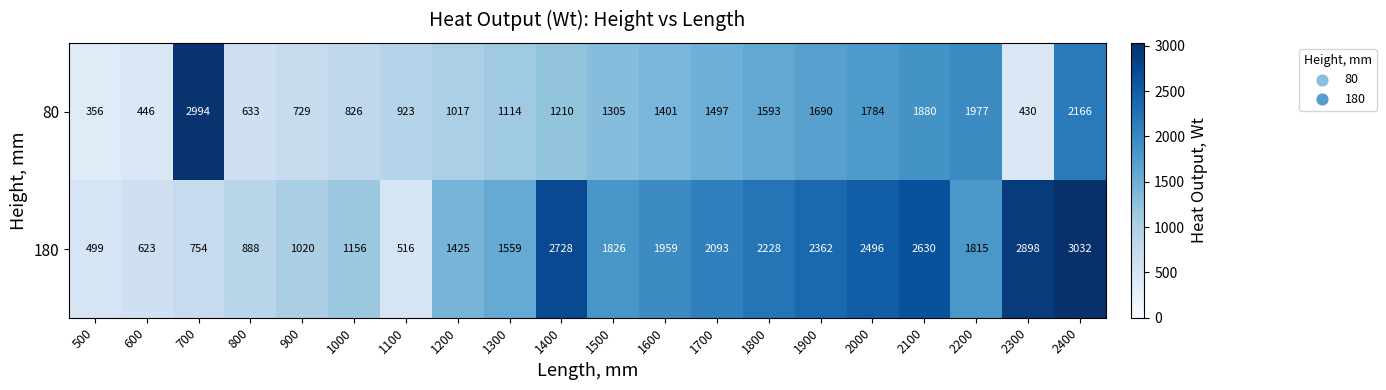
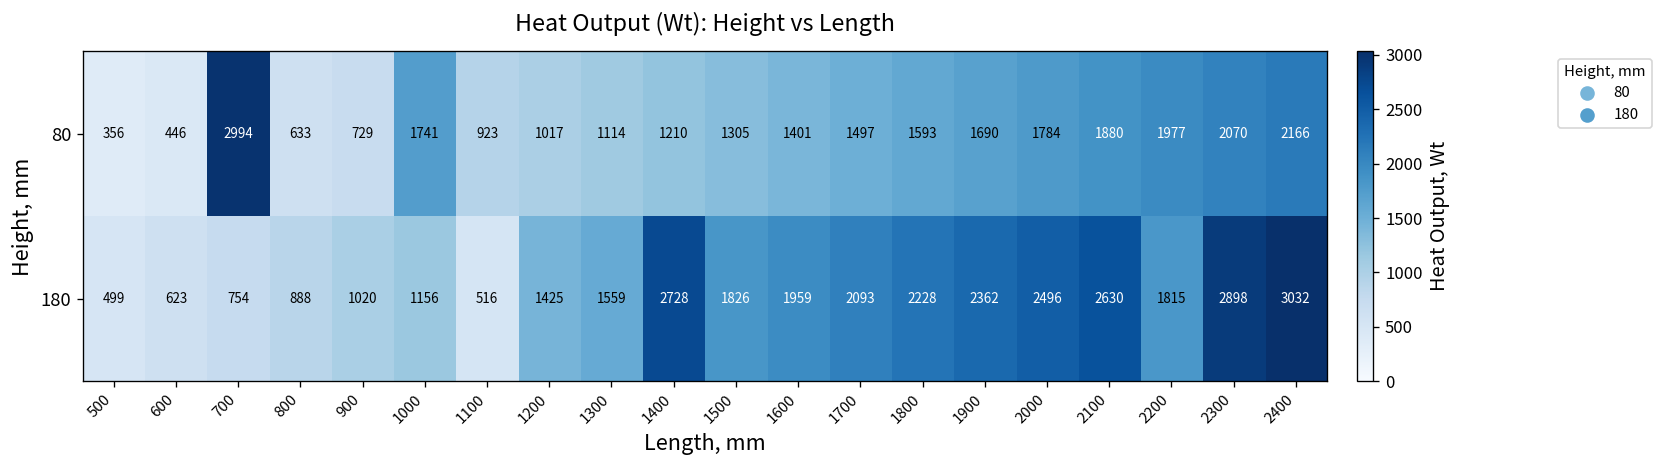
80, 1000: 826 -> 1741
80, 2300: 430 -> 2070
